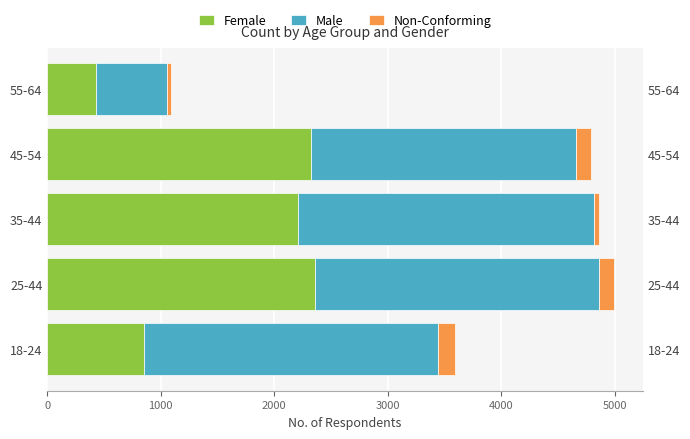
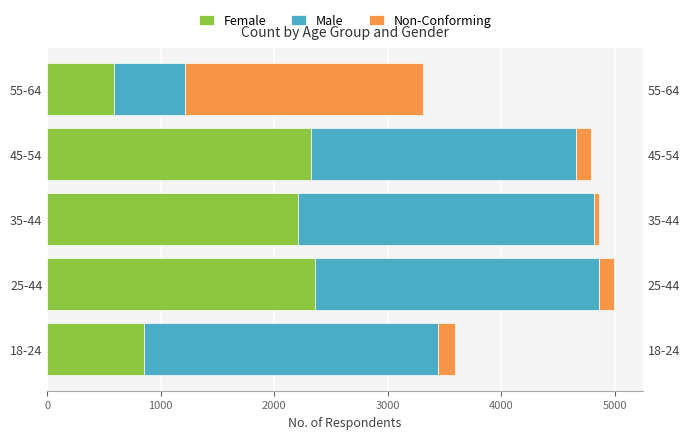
Female, 55-64: 430 -> 590
Non-Conforming, 55-64: 40 -> 2100
